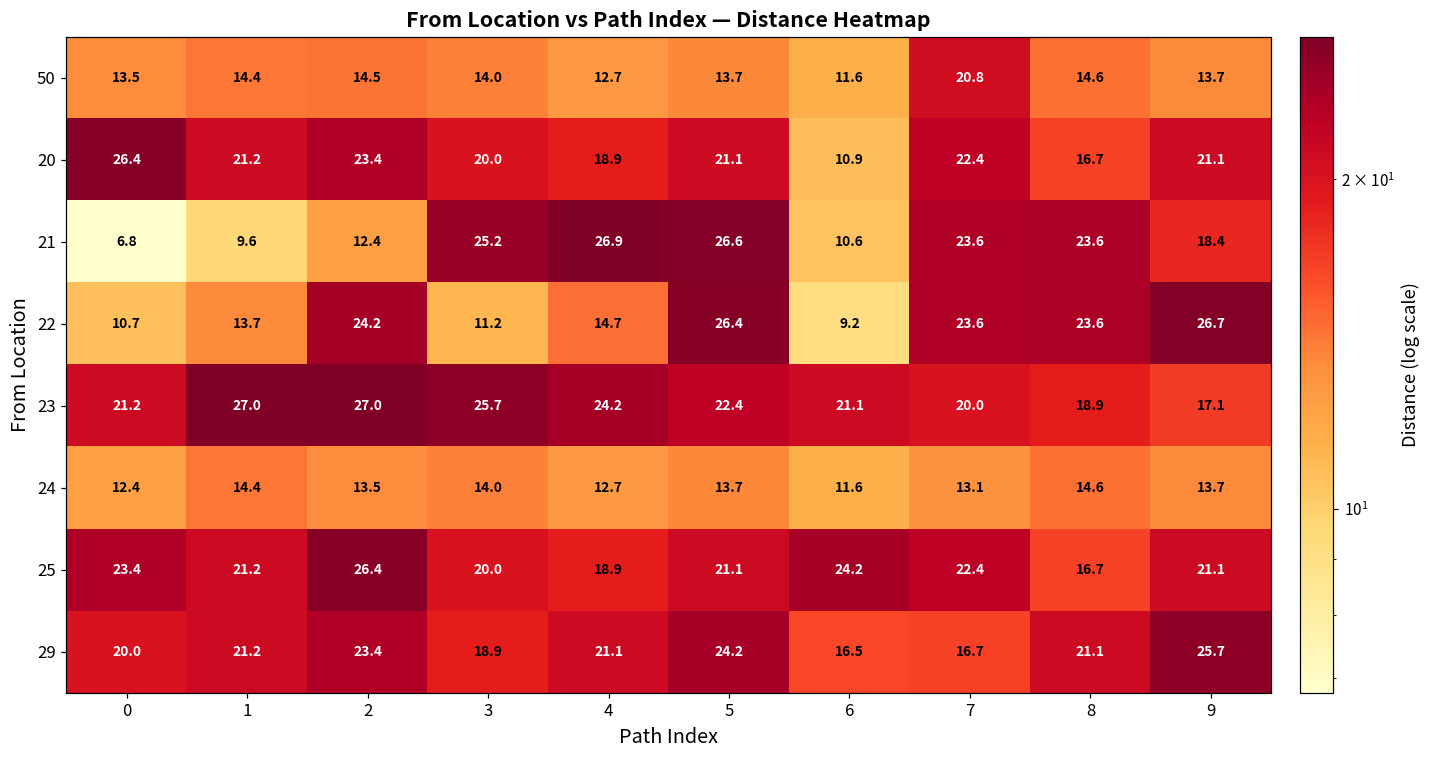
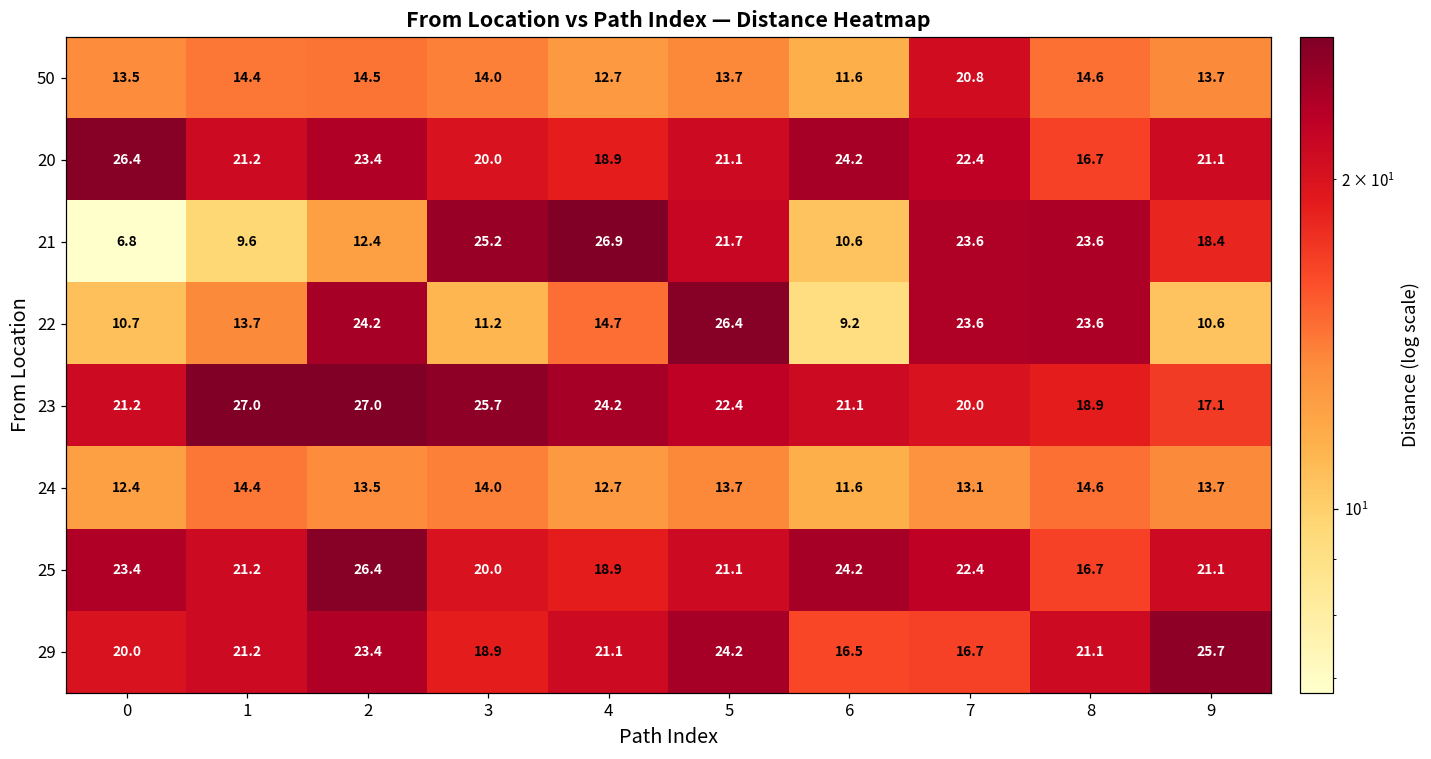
20, 6: 10.9 -> 24.2
21, 5: 26.6 -> 21.7
22, 9: 26.7 -> 10.6
